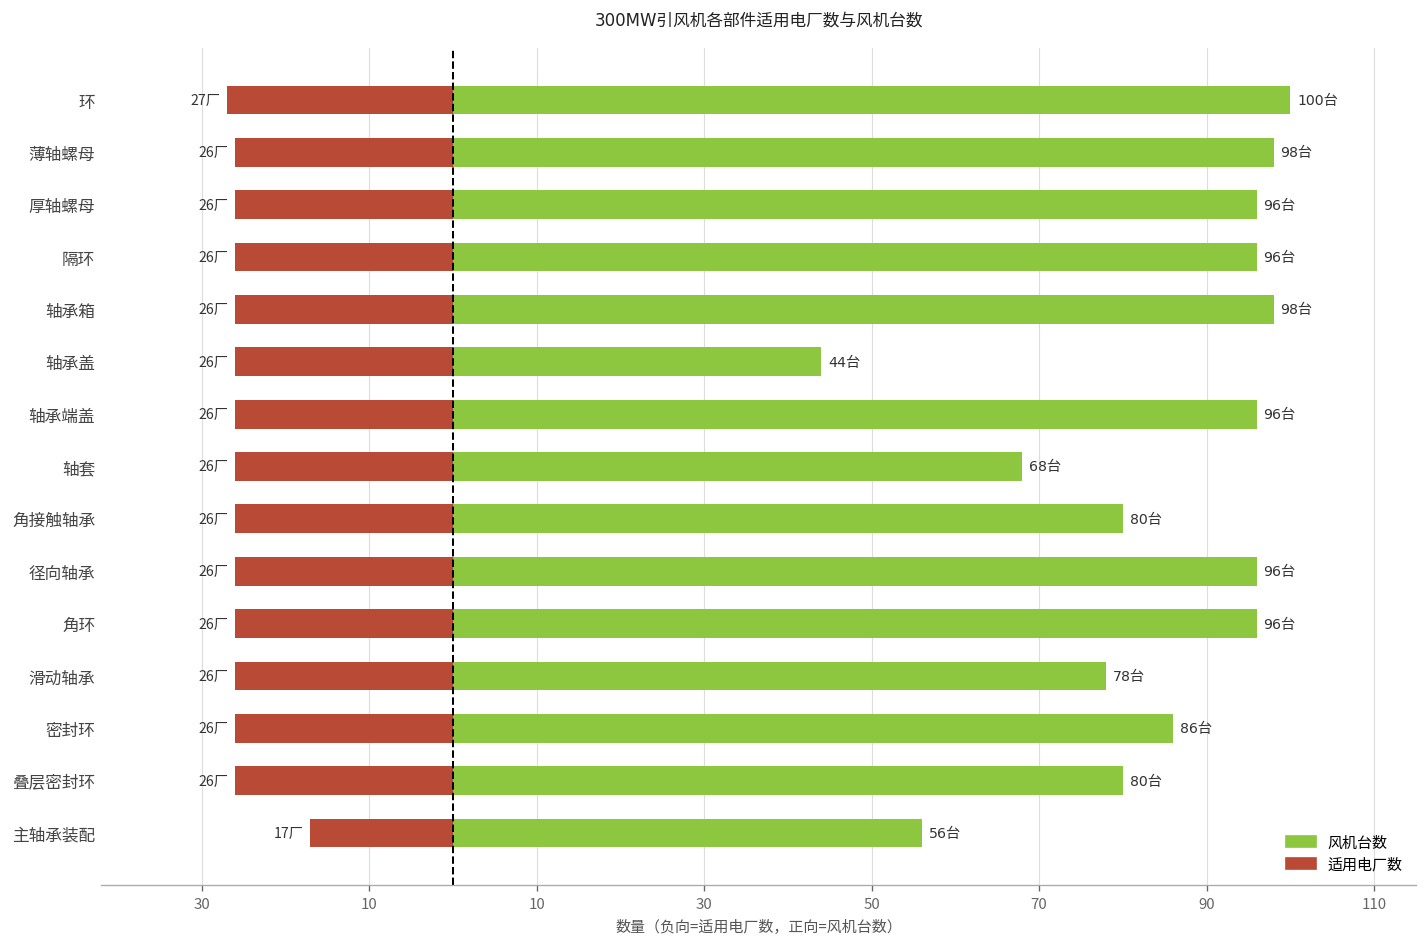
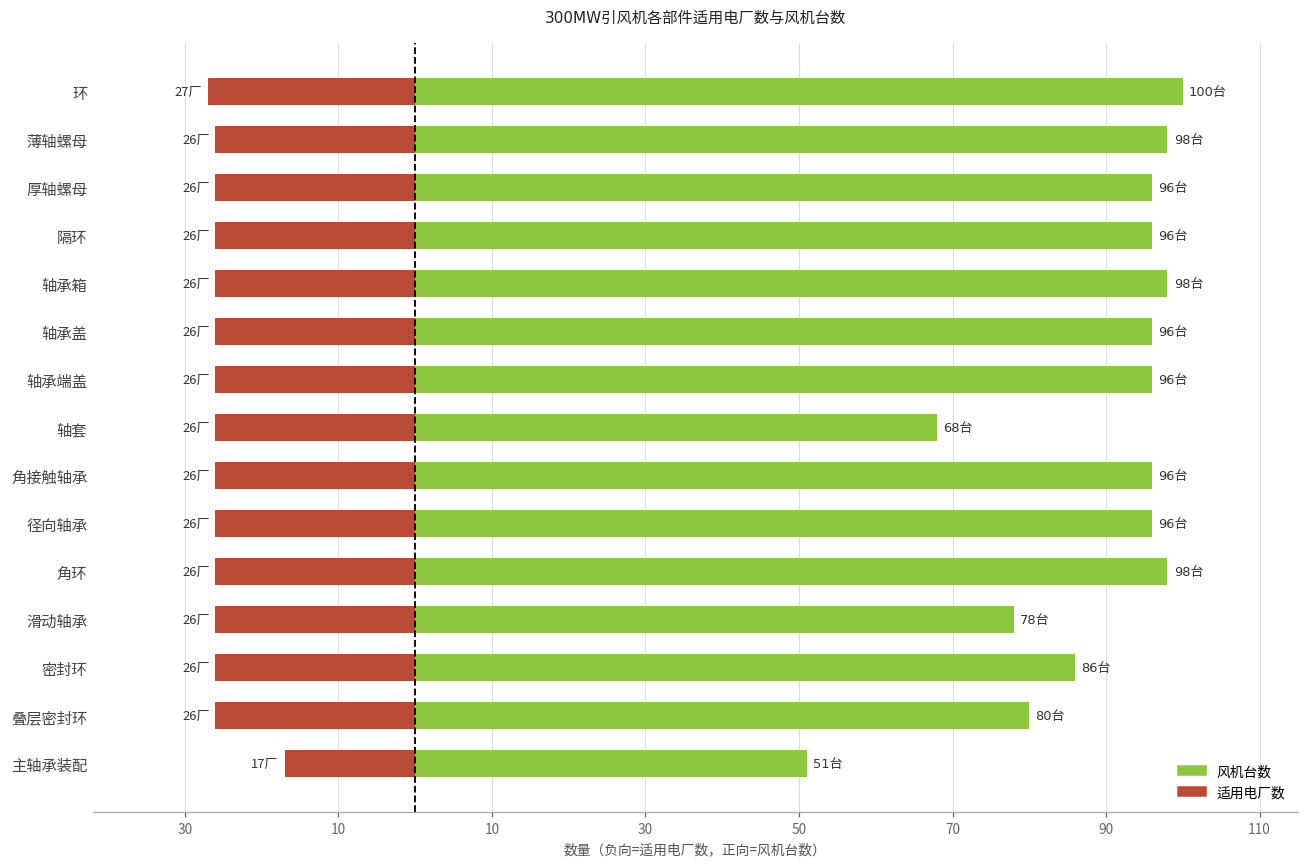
风机台数, 轴承盖: 44台 -> 96台
风机台数, 角接触轴承: 80台 -> 96台
风机台数, 角环: 96台 -> 98台
风机台数, 主轴承装配: 56台 -> 51台
